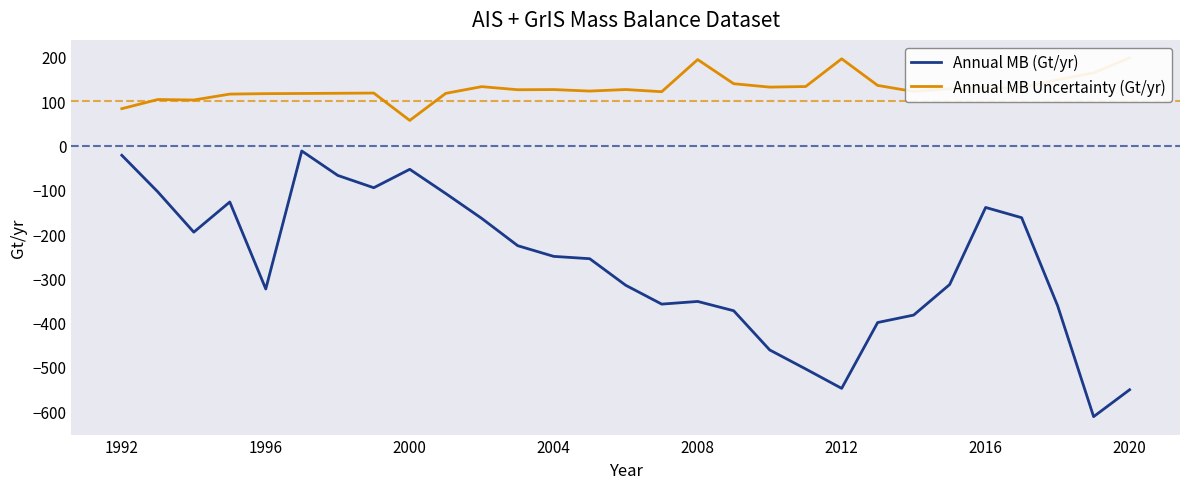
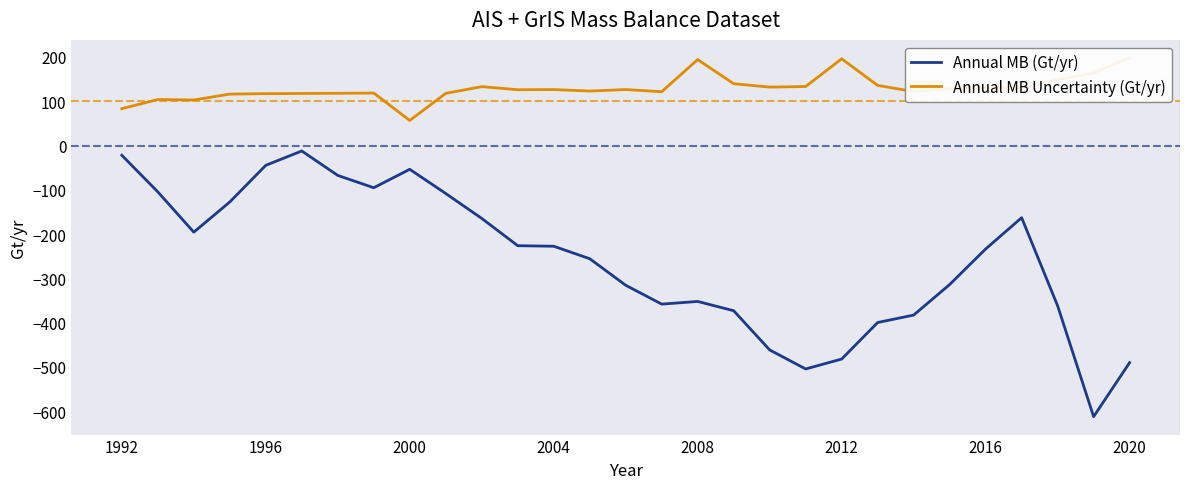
Annual MB (Gt/yr), 1996: -320 -> -40
Annual MB (Gt/yr), 2004: -250 -> -230
Annual MB (Gt/yr), 2012: -550 -> -480
Annual MB (Gt/yr), 2016: -140 -> -230
Annual MB (Gt/yr), 2020: -550 -> -490
